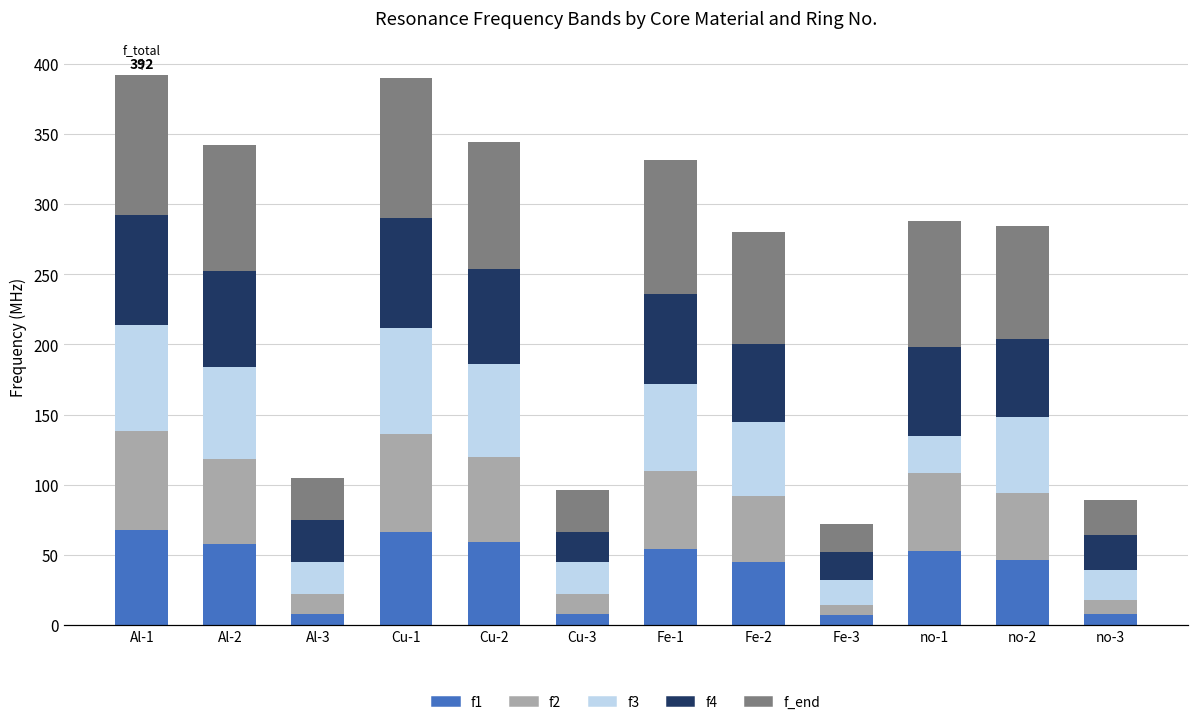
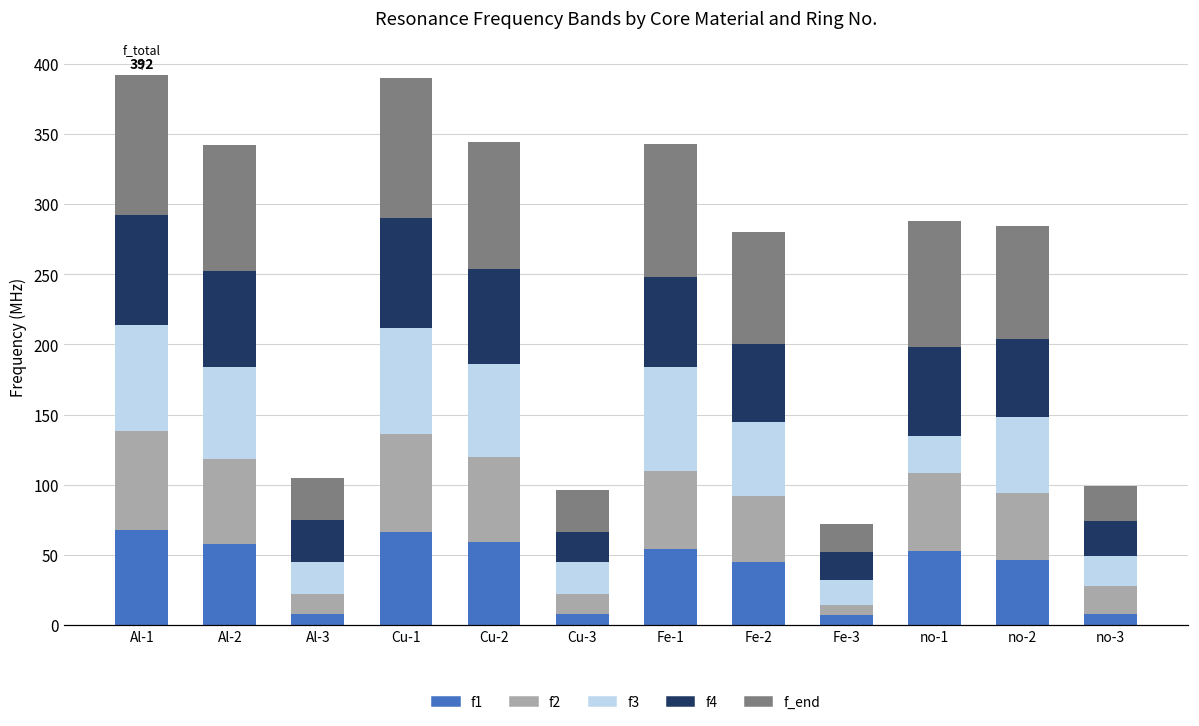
f3, Fe-1: 62 -> 74
f2, no-3: 10 -> 20
